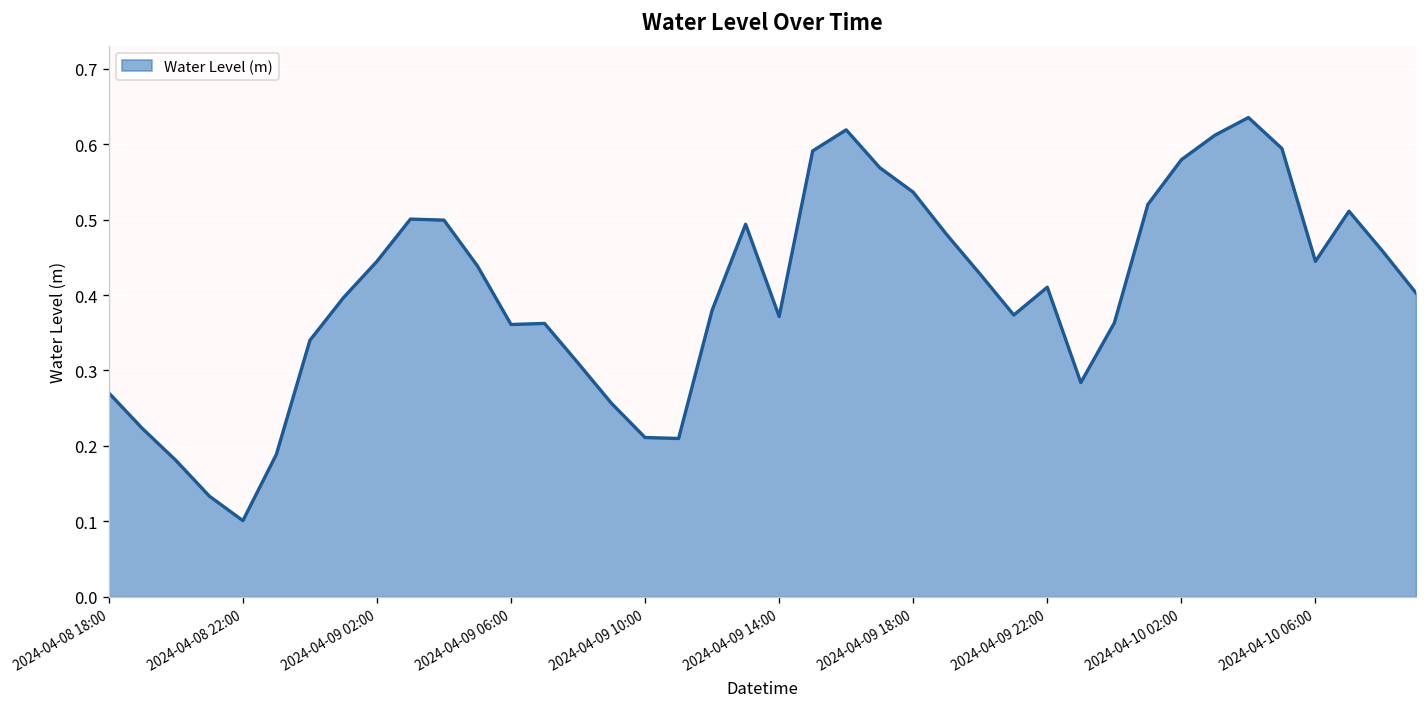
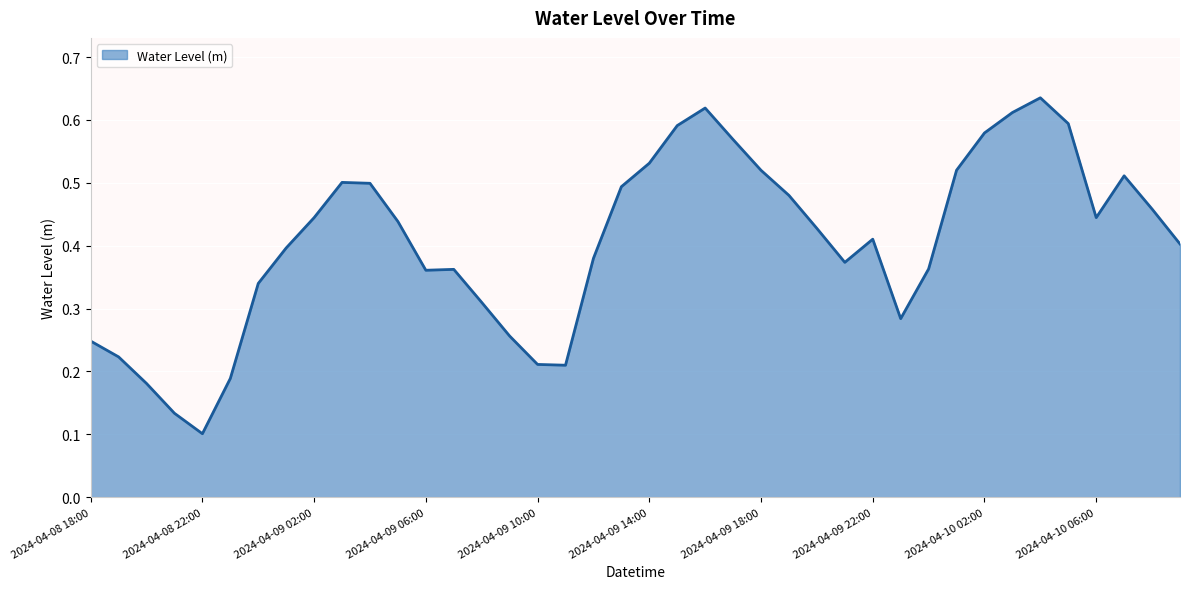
2024-04-08 18:00: 0.27 -> 0.25
2024-04-09 14:00: 0.37 -> 0.53
2024-04-09 18:00: 0.54 -> 0.52
